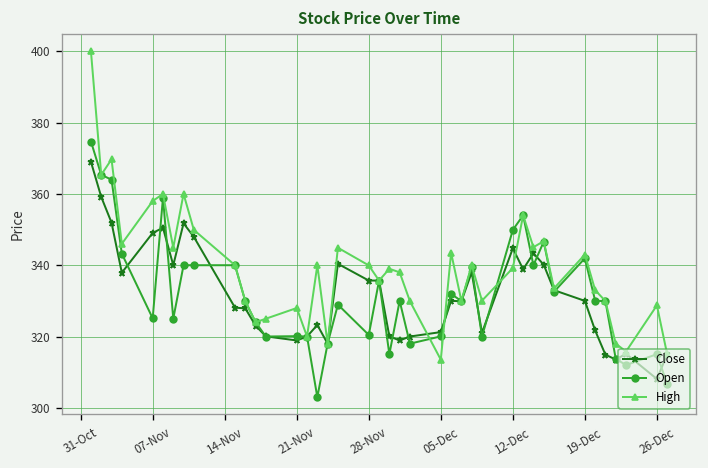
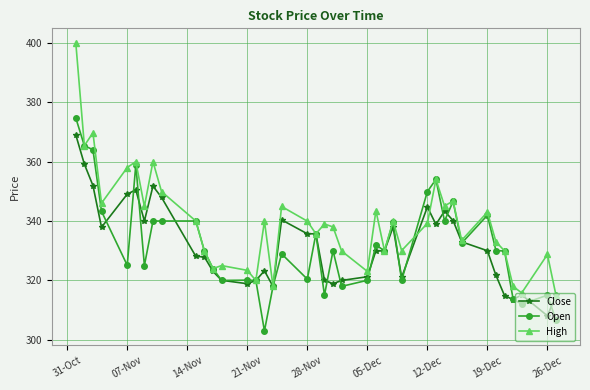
High, 21-Nov: 328 -> 323
High, 05-Dec: 314 -> 323
